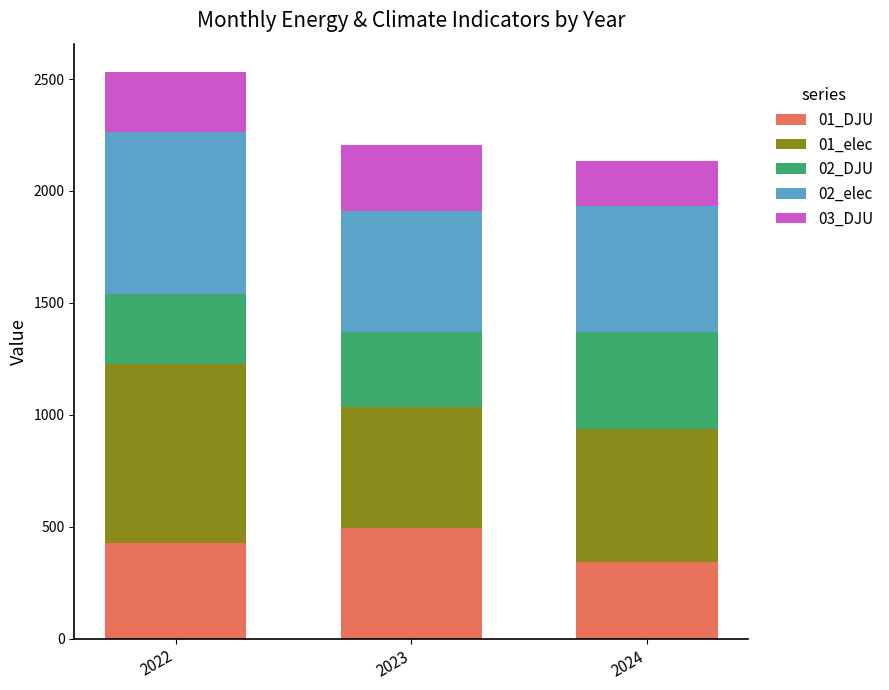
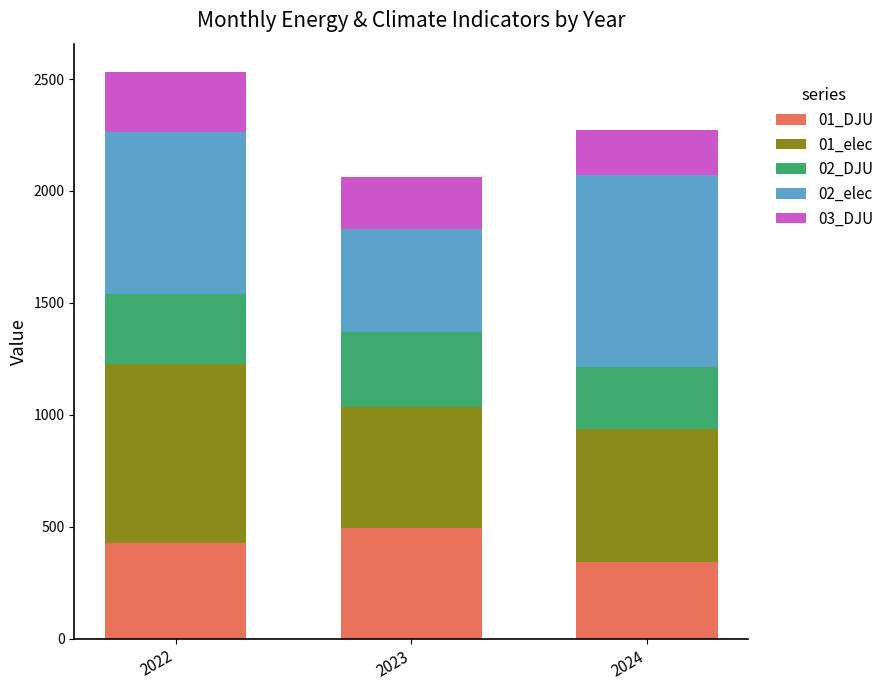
02_elec, 2023: 540 -> 460
03_DJU, 2023: 290 -> 230
02_DJU, 2024: 430 -> 270
02_elec, 2024: 560 -> 860
